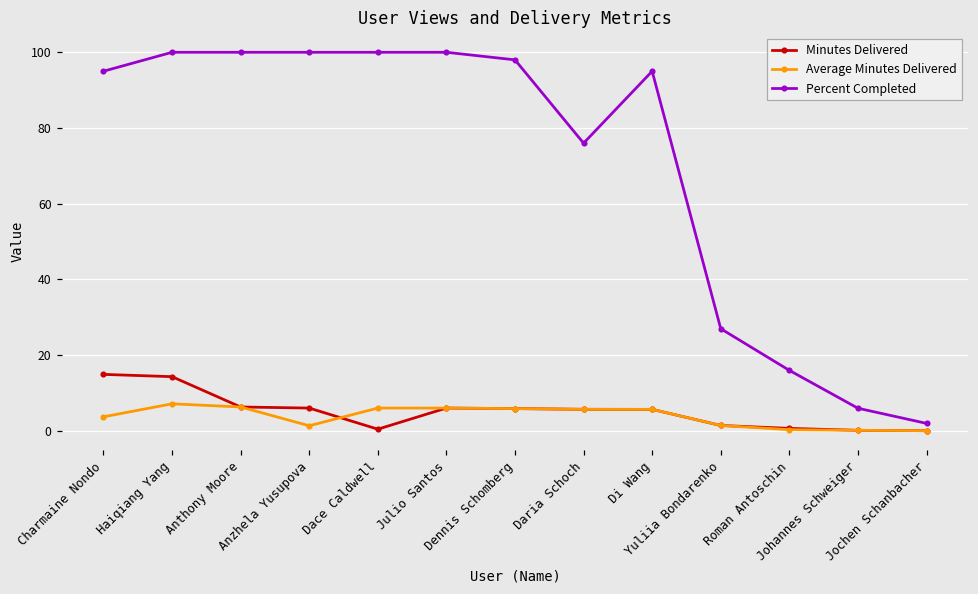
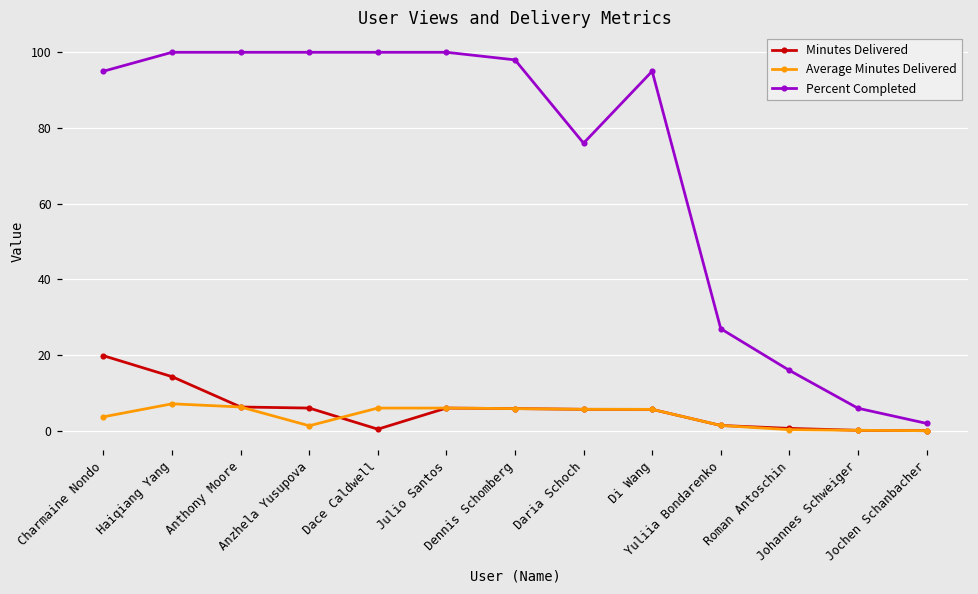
Minutes Delivered, Charmaine Nondo: 15 -> 20
